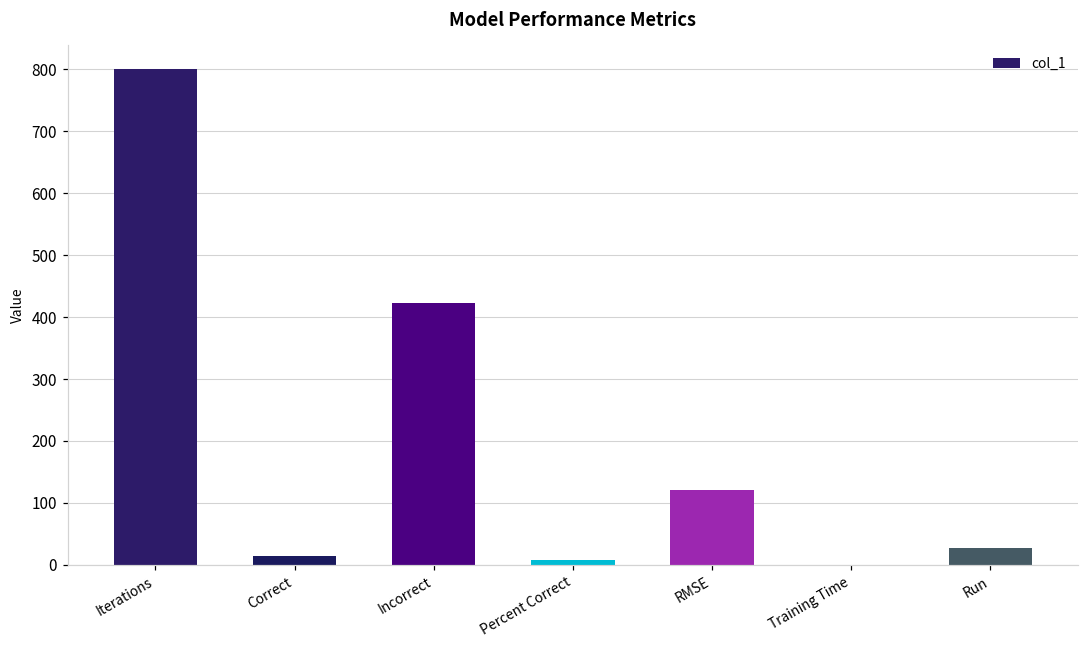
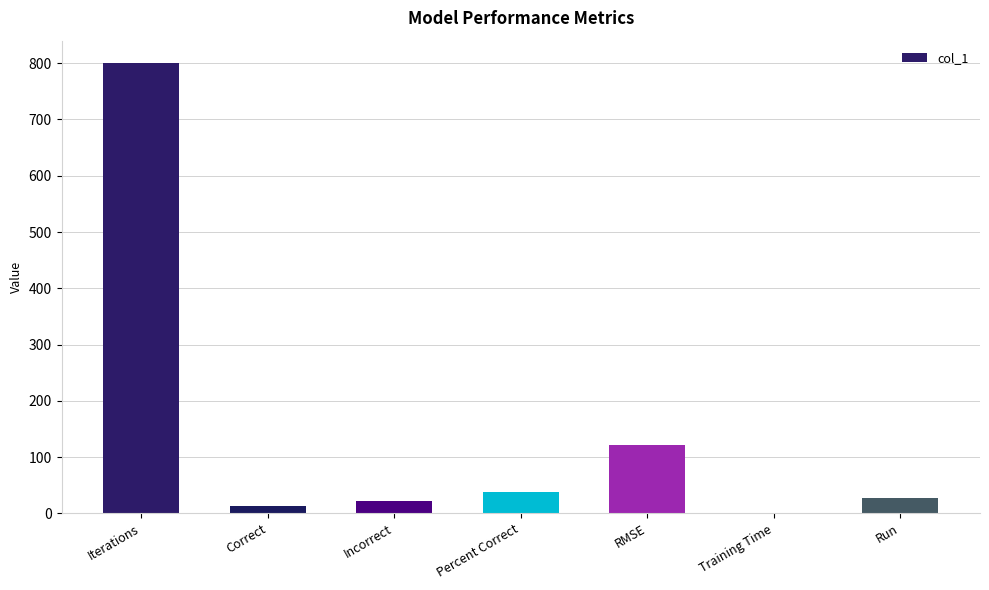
Incorrect: 420 -> 20
Percent Correct: 10 -> 40
